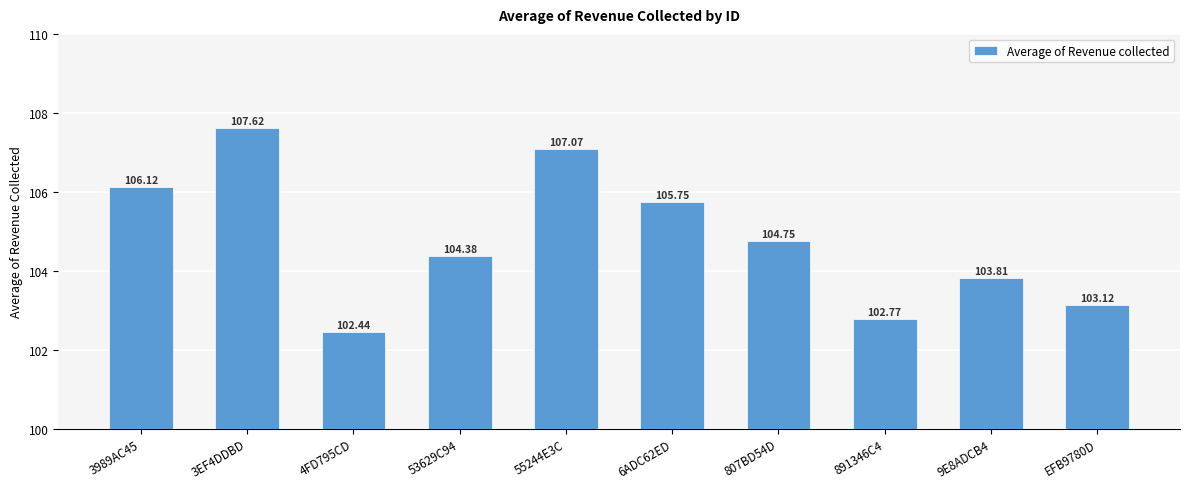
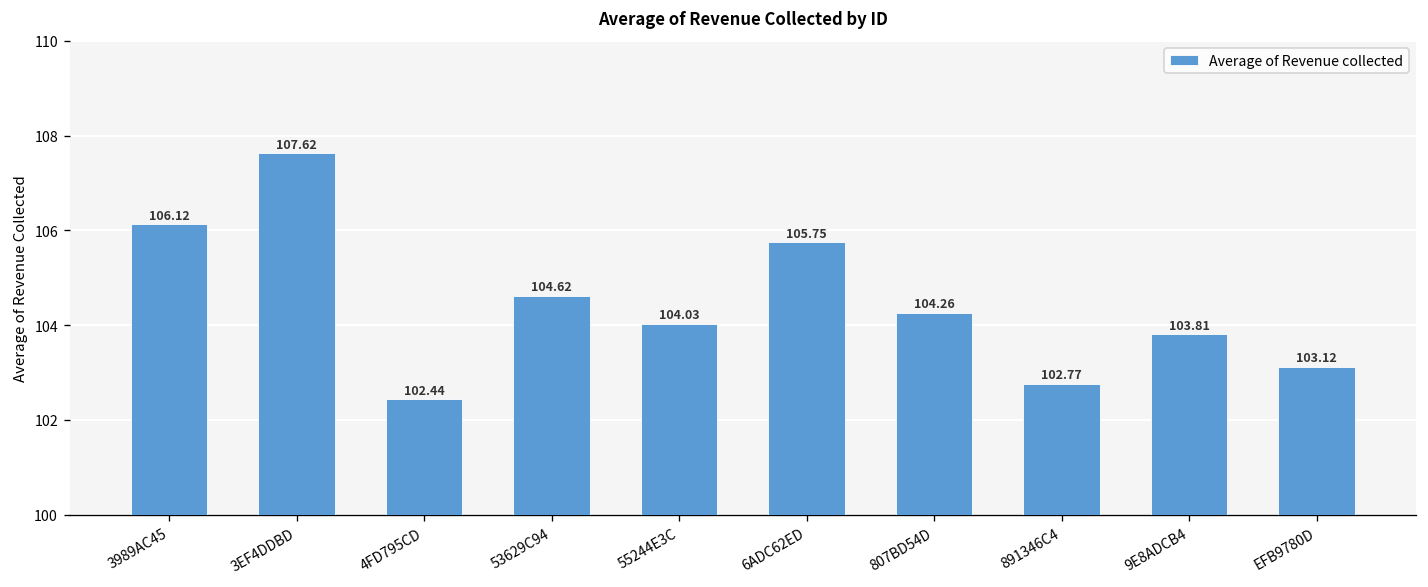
53629C94: 104.38 -> 104.62
55244E3C: 107.07 -> 104.03
807BD54D: 104.75 -> 104.26
